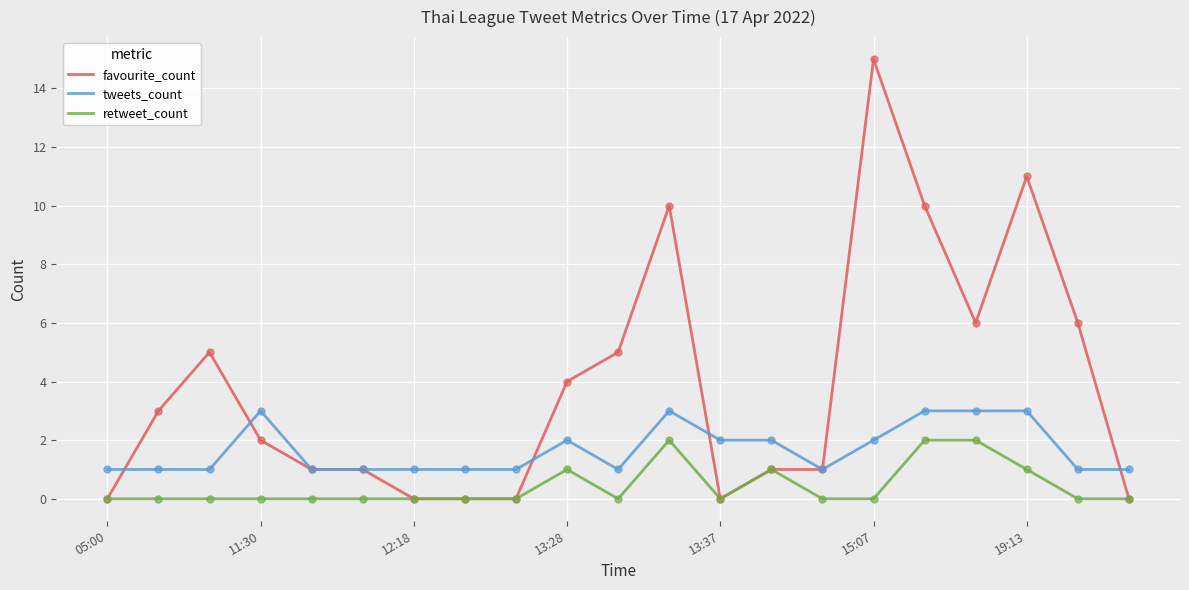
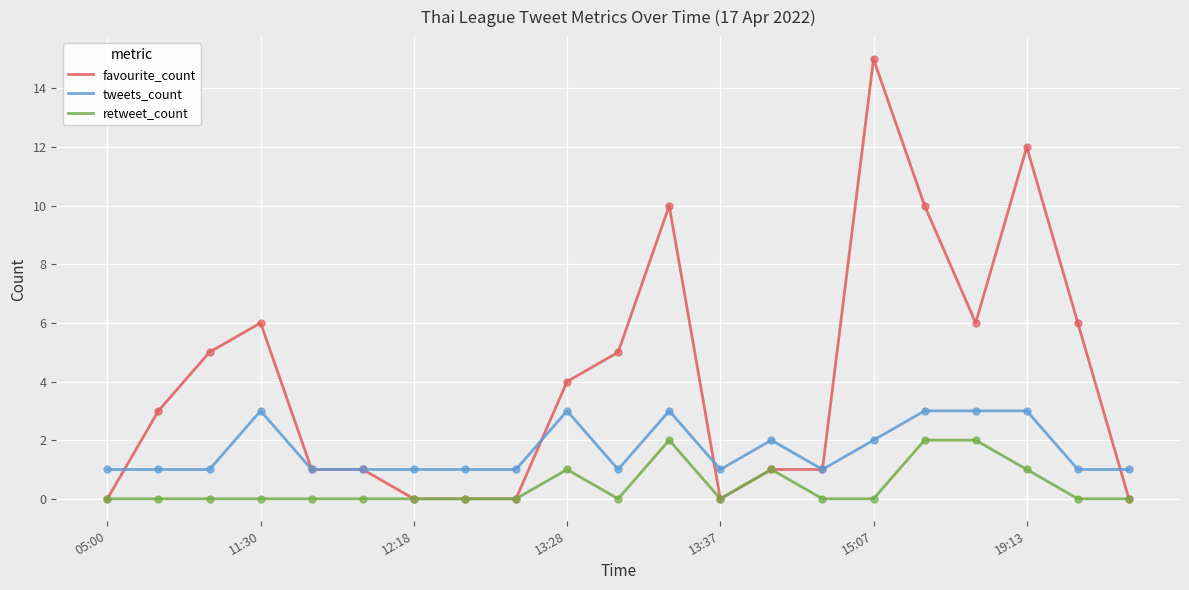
favourite_count, 11:30: 2 -> 6
tweets_count, 13:28: 2 -> 3
tweets_count, 13:37: 2 -> 1
favourite_count, 19:13: 11 -> 12
